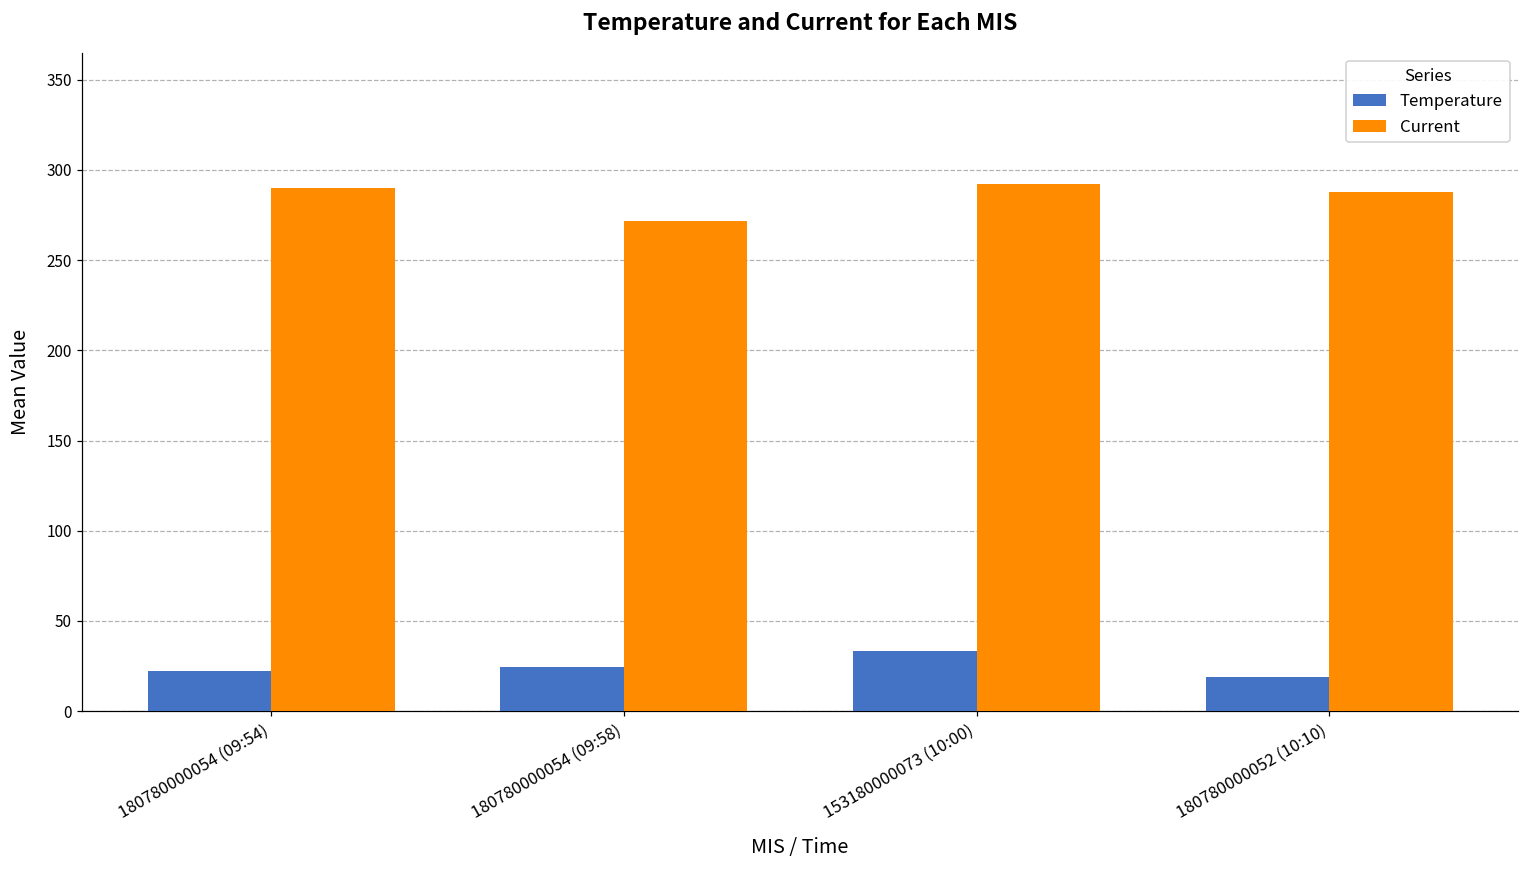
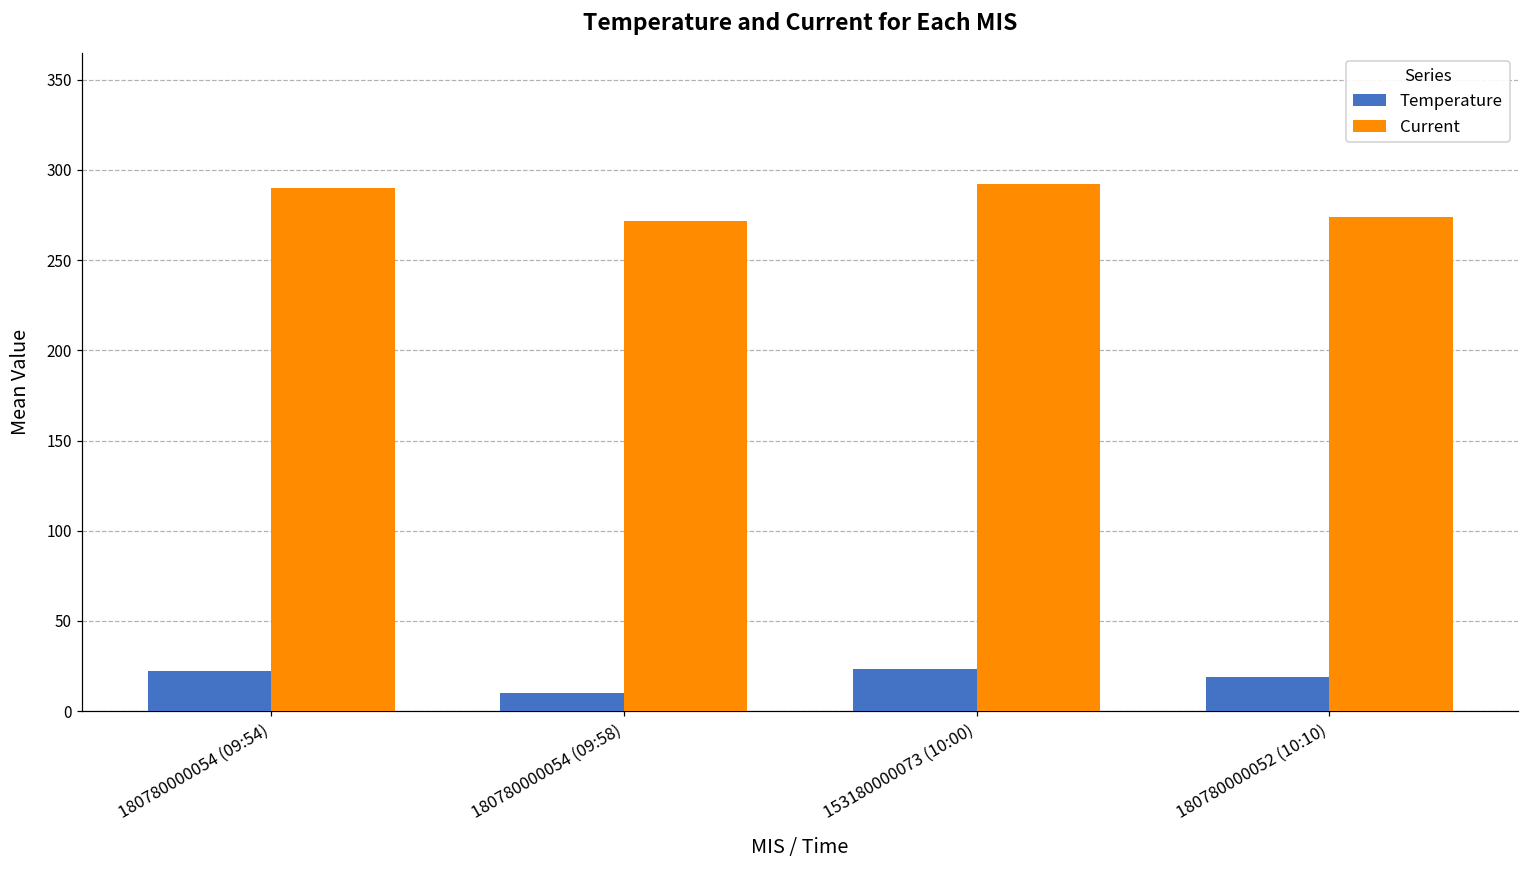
Temperature, 180780000054 (09:58): 24 -> 10
Temperature, 153180000073 (10:00): 33 -> 23
Current, 180780000052 (10:10): 288 -> 274
